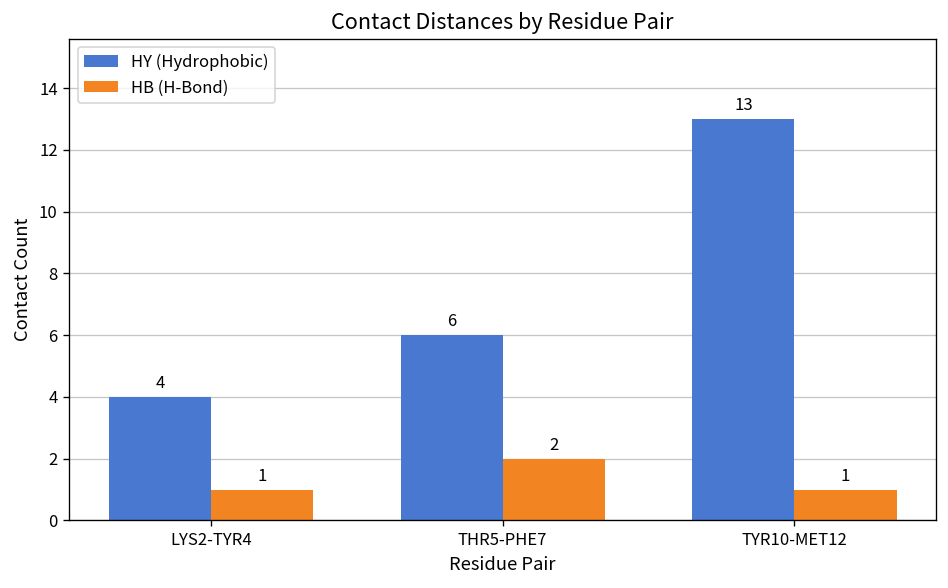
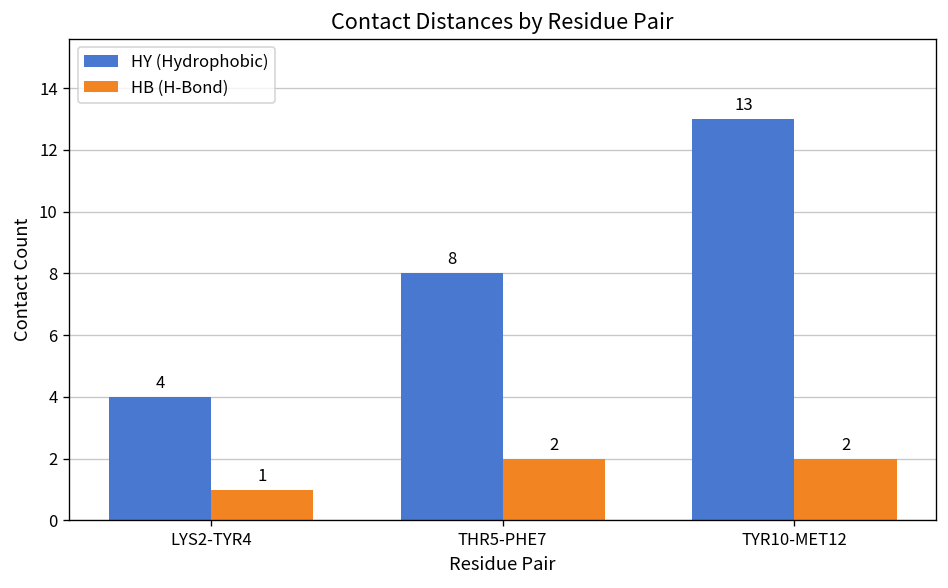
HY (Hydrophobic), THR5-PHE7: 6 -> 8
HB (H-Bond), TYR10-MET12: 1 -> 2
